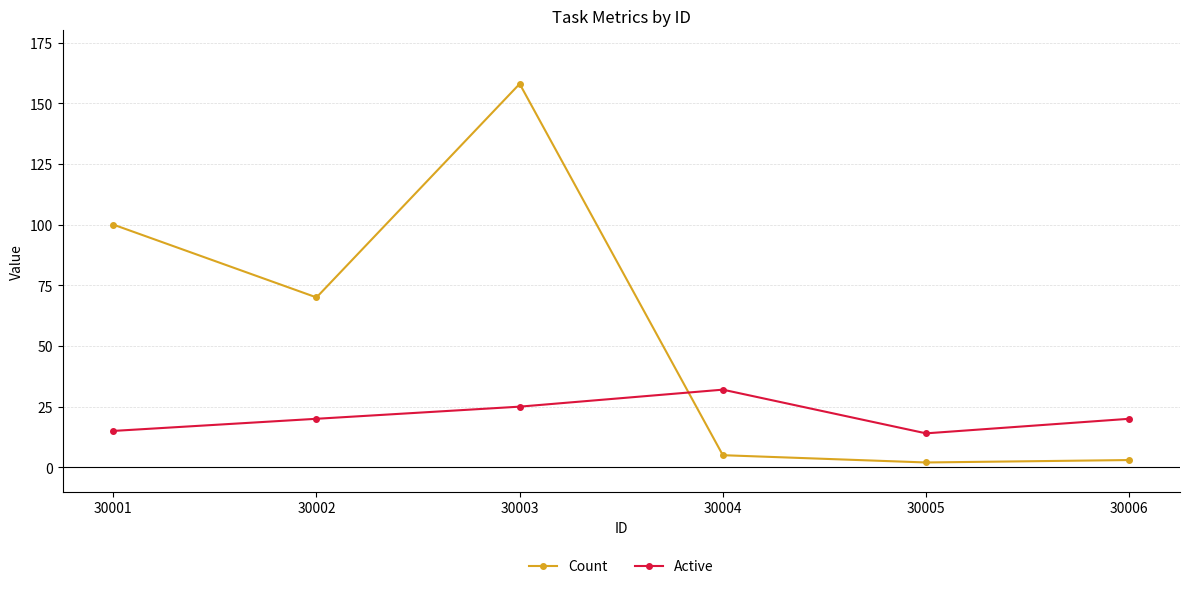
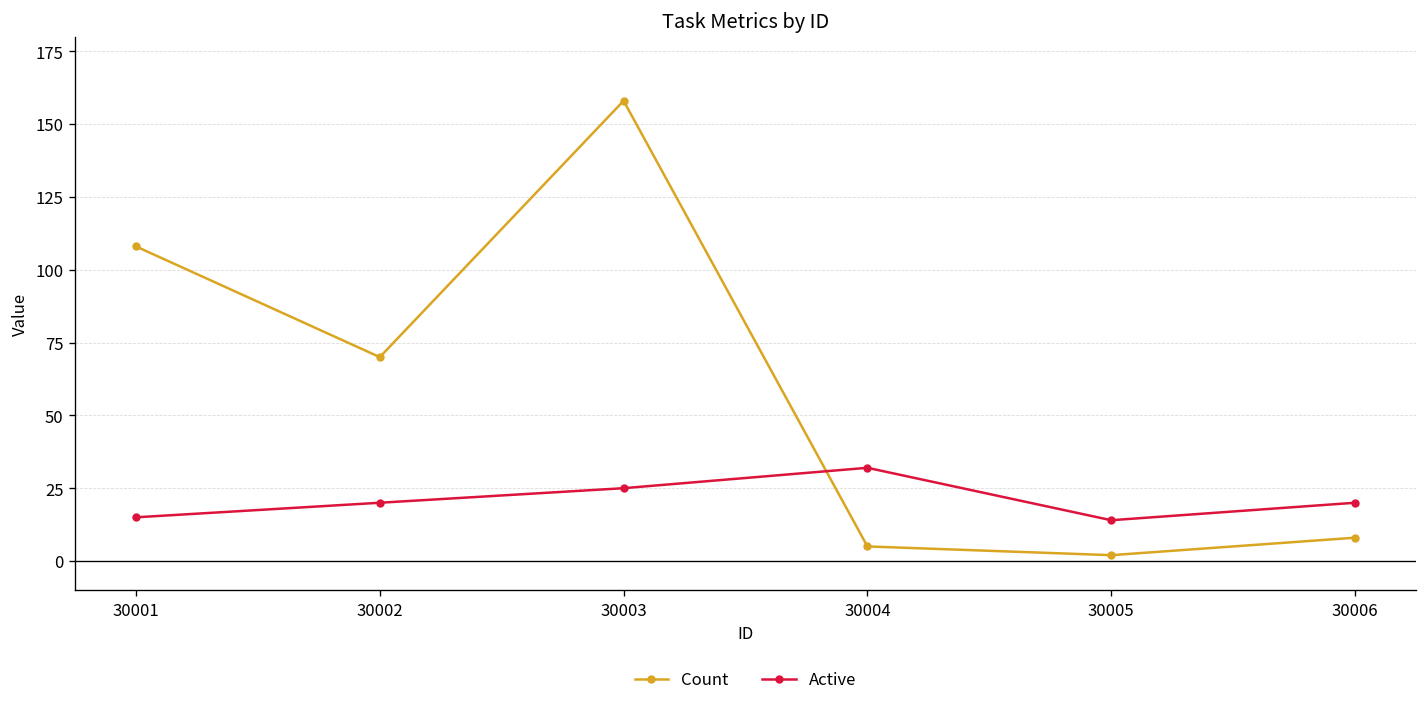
Count, 30001: 100 -> 108
Count, 30006: 3 -> 8
